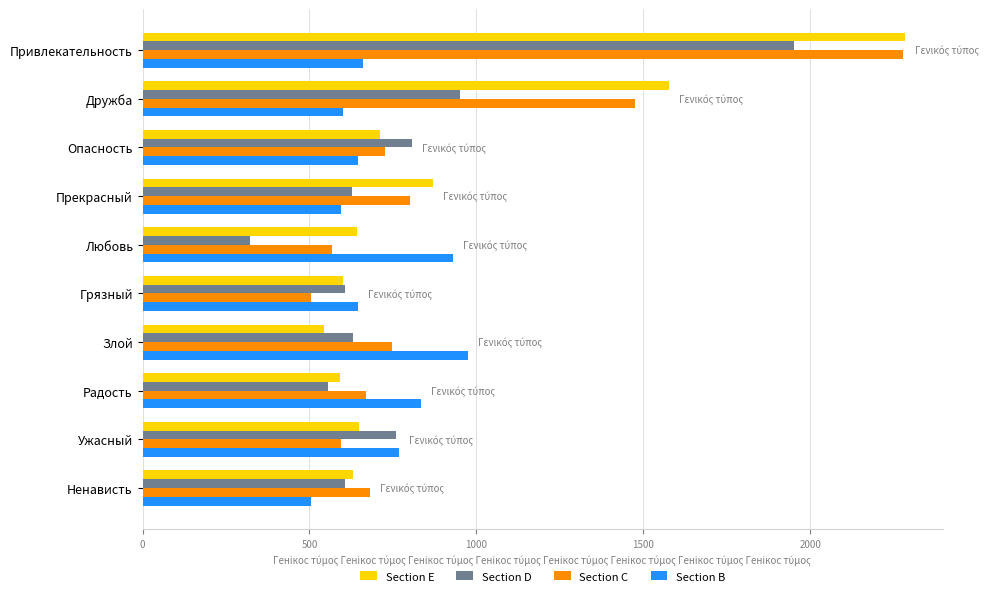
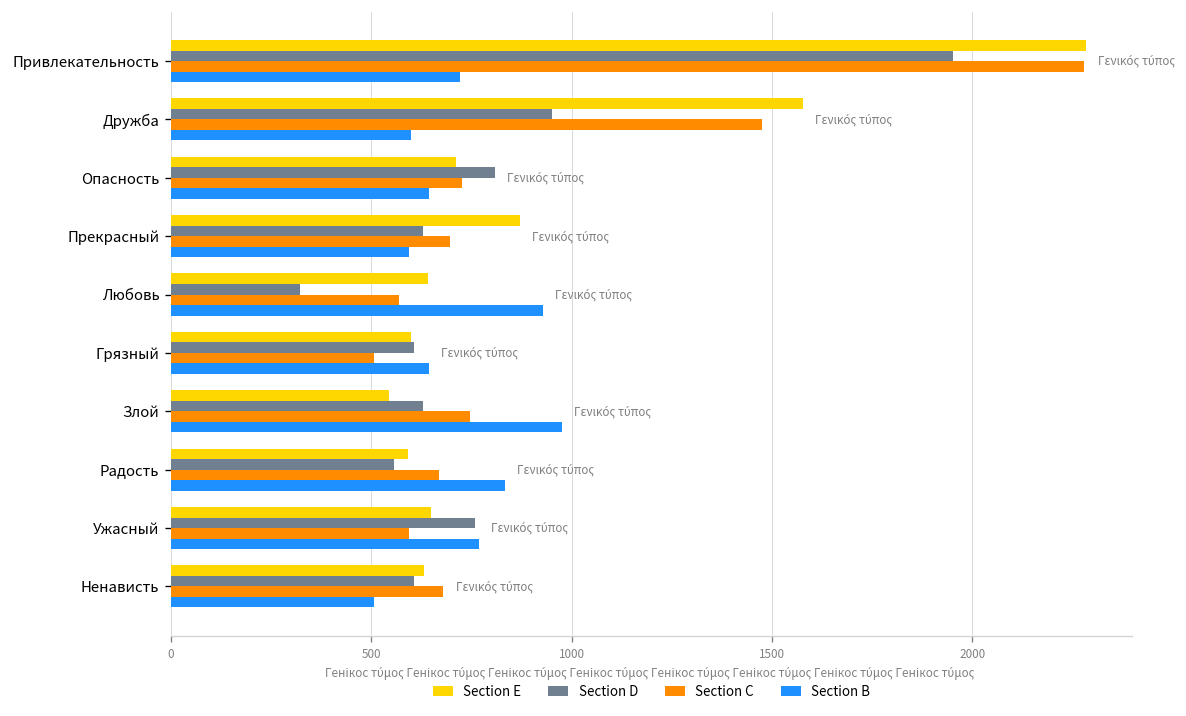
Section B, Привлекательность: 660 -> 720
Section C, Прекрасный: 800 -> 700
